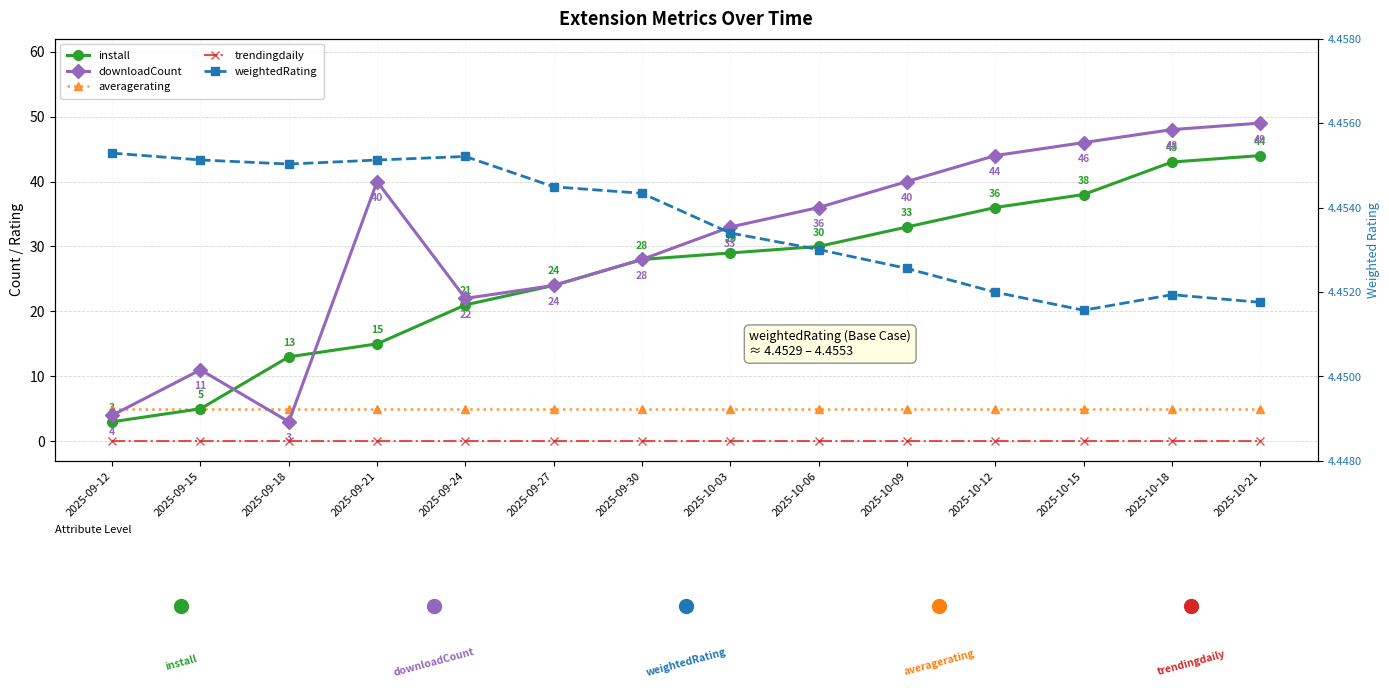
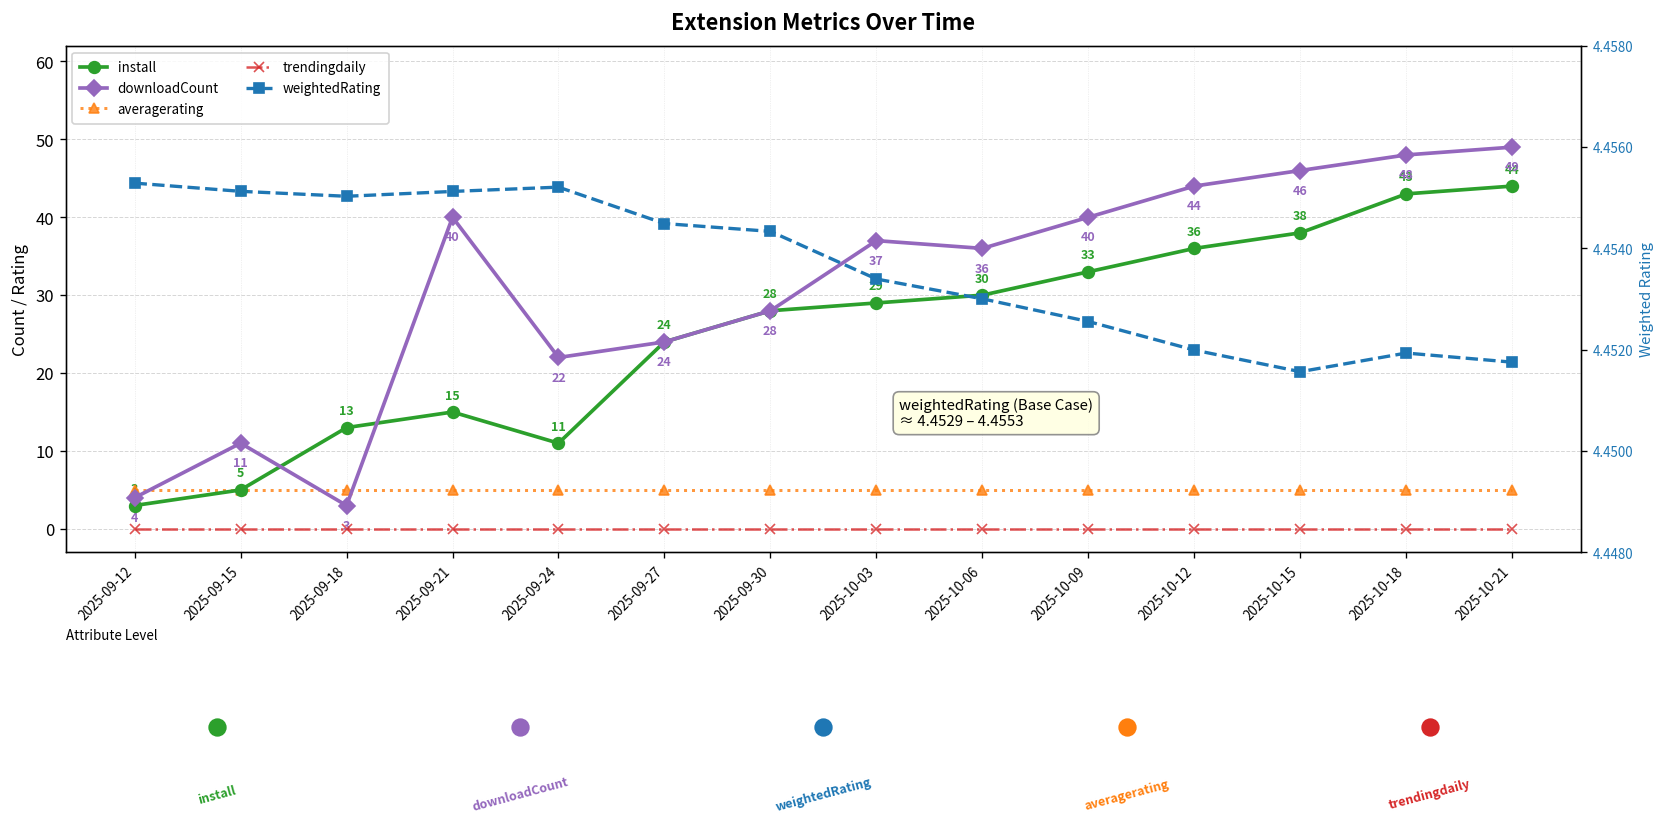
Extension Metrics Over Time, install, 2025-09-24: 21 -> 11
Extension Metrics Over Time, downloadCount, 2025-10-03: 33 -> 37
